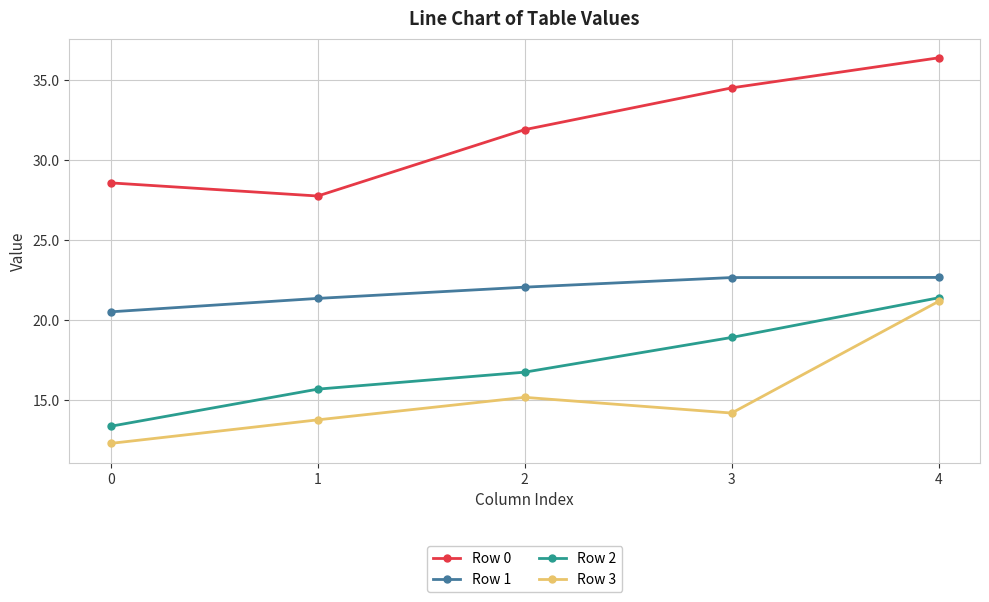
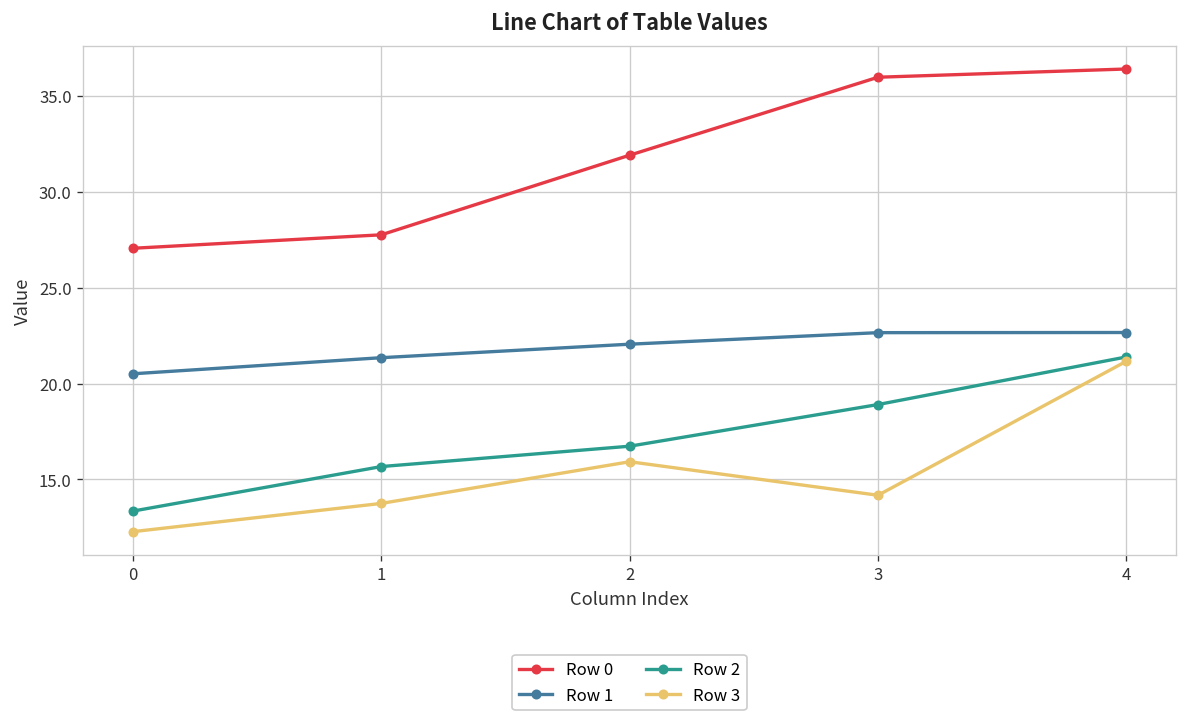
Row 0, 0: 28.6 -> 27.1
Row 3, 2: 15.2 -> 15.9
Row 0, 3: 34.5 -> 36.0
